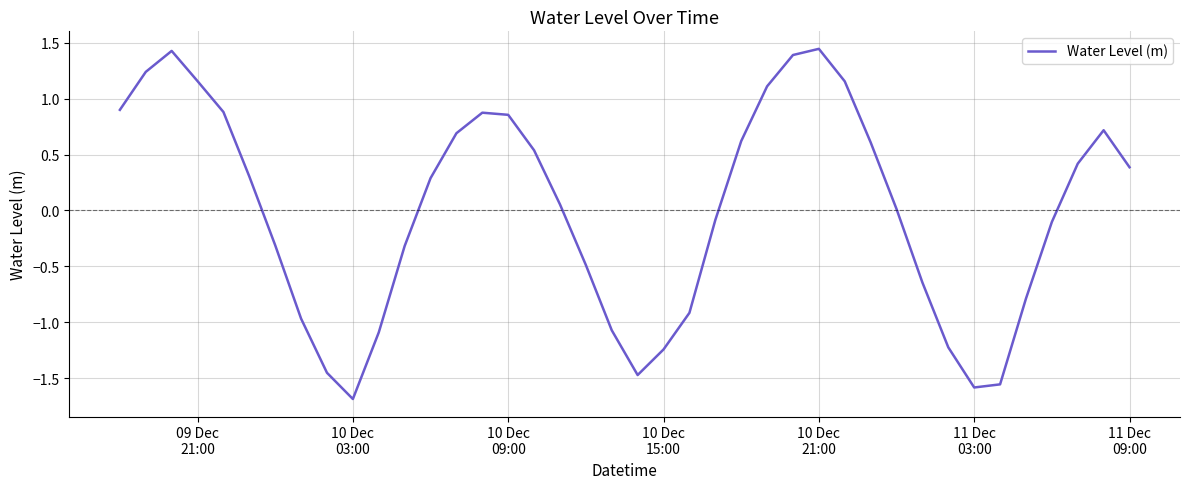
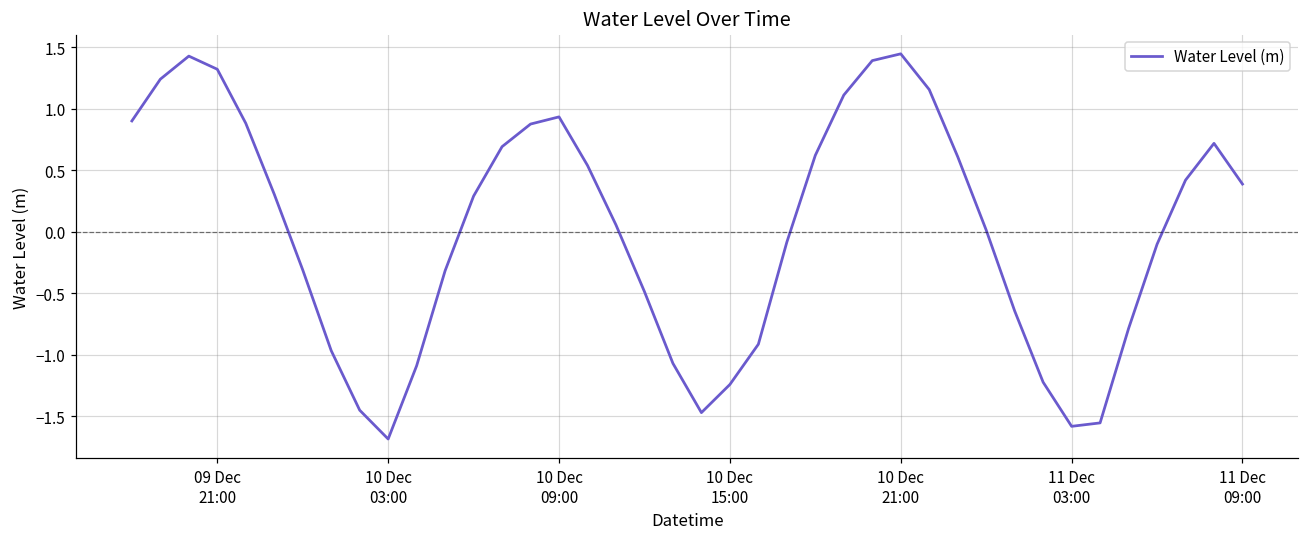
09 Dec 21:00: 1.16 -> 1.32
10 Dec 09:00: 0.86 -> 0.93
